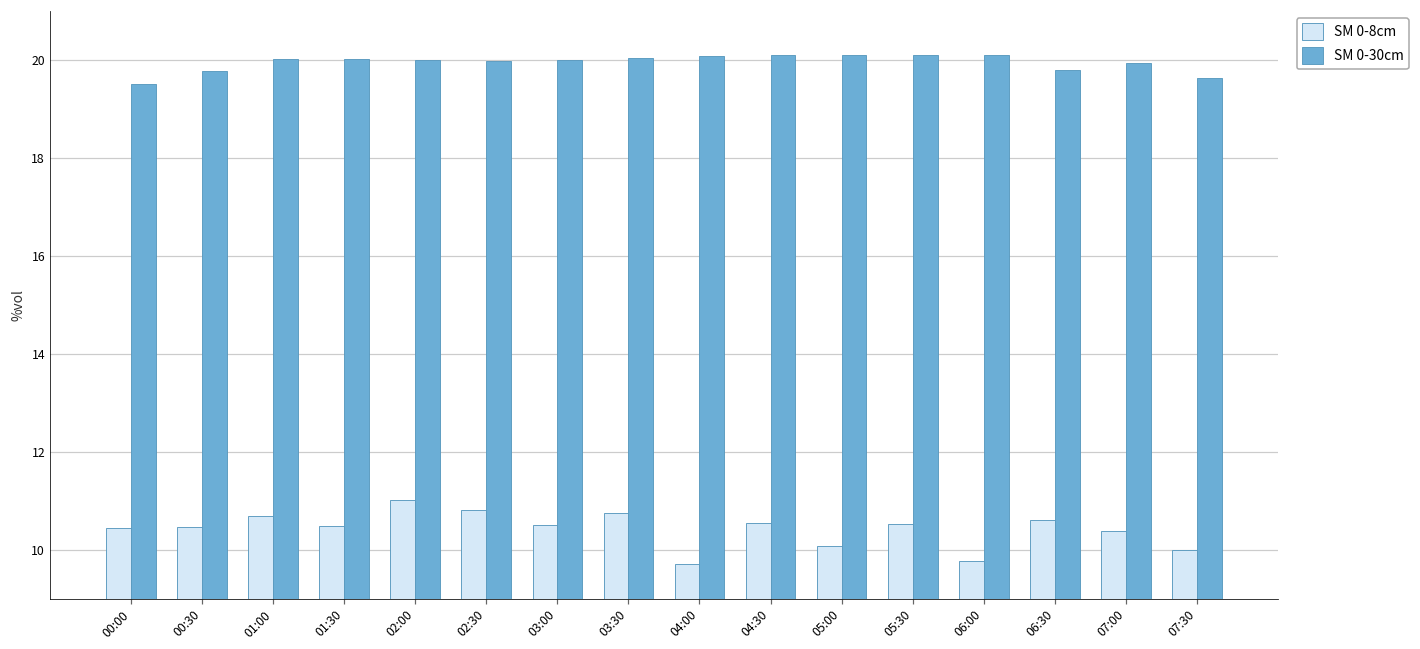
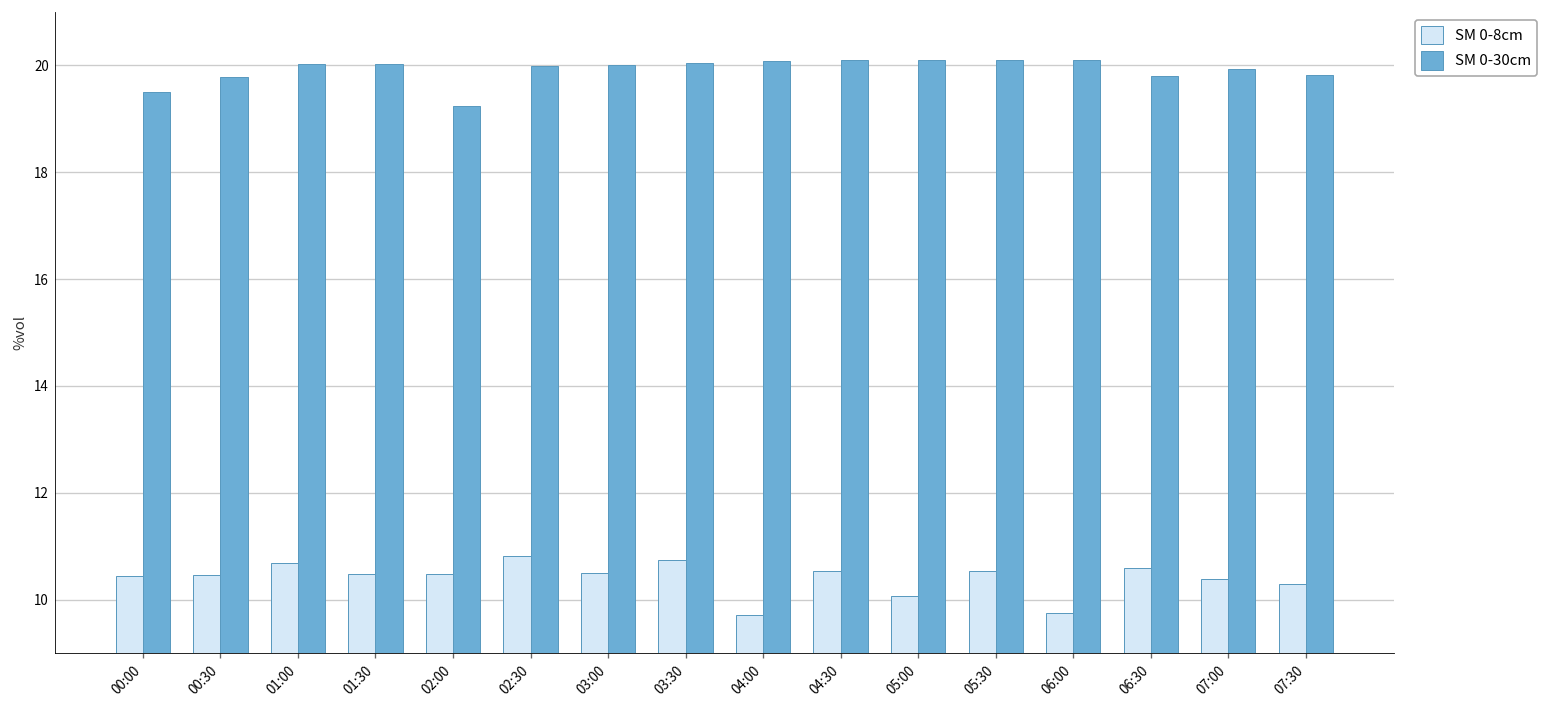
SM 0-8cm, 02:00: 11.0 -> 10.5
SM 0-30cm, 02:00: 20.0 -> 19.2
SM 0-8cm, 07:30: 10.0 -> 10.3
SM 0-30cm, 07:30: 19.6 -> 19.8
